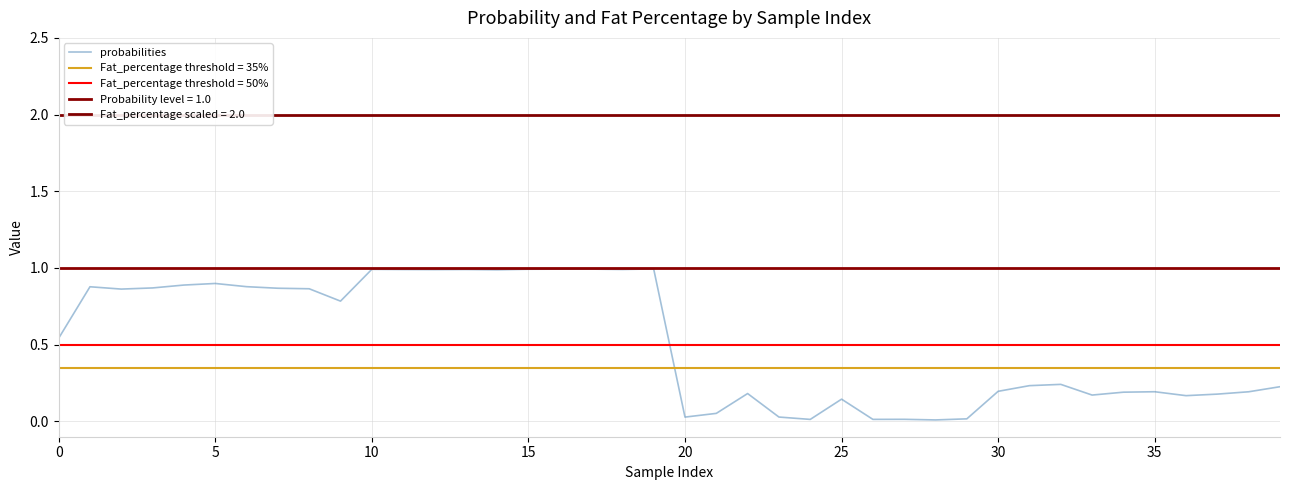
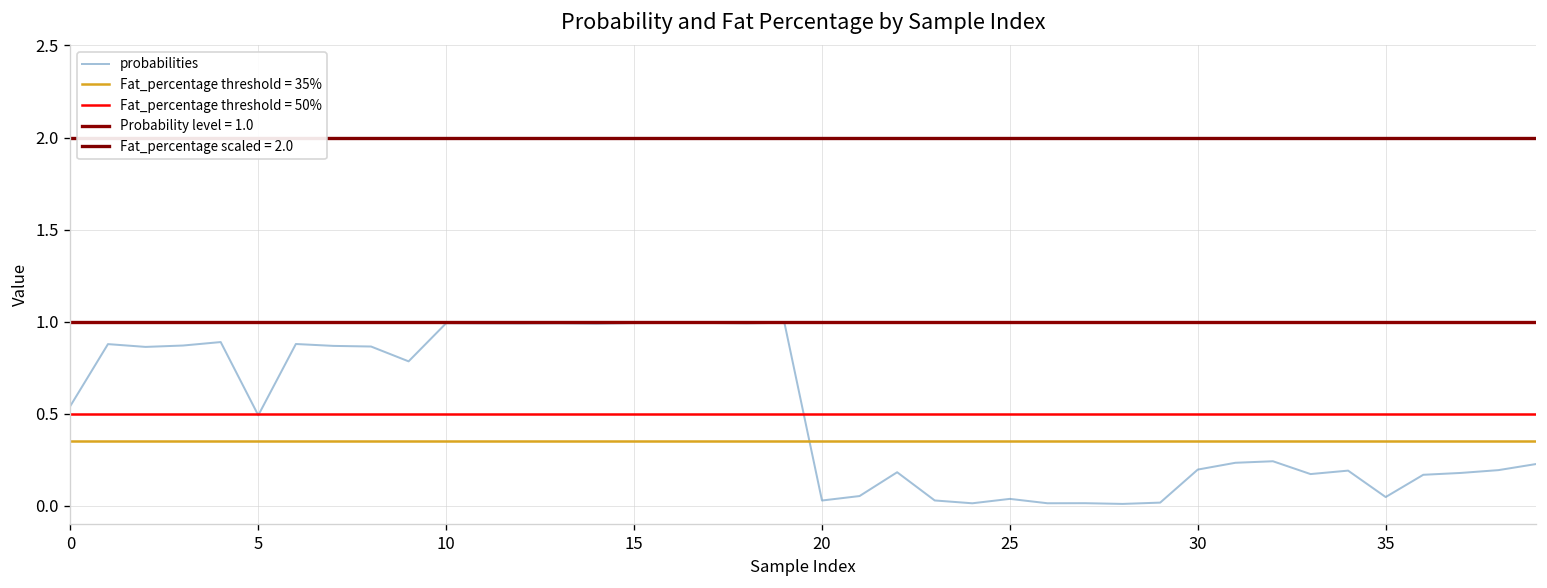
5: 0.90 -> 0.49
25: 0.14 -> 0.04
35: 0.19 -> 0.05
